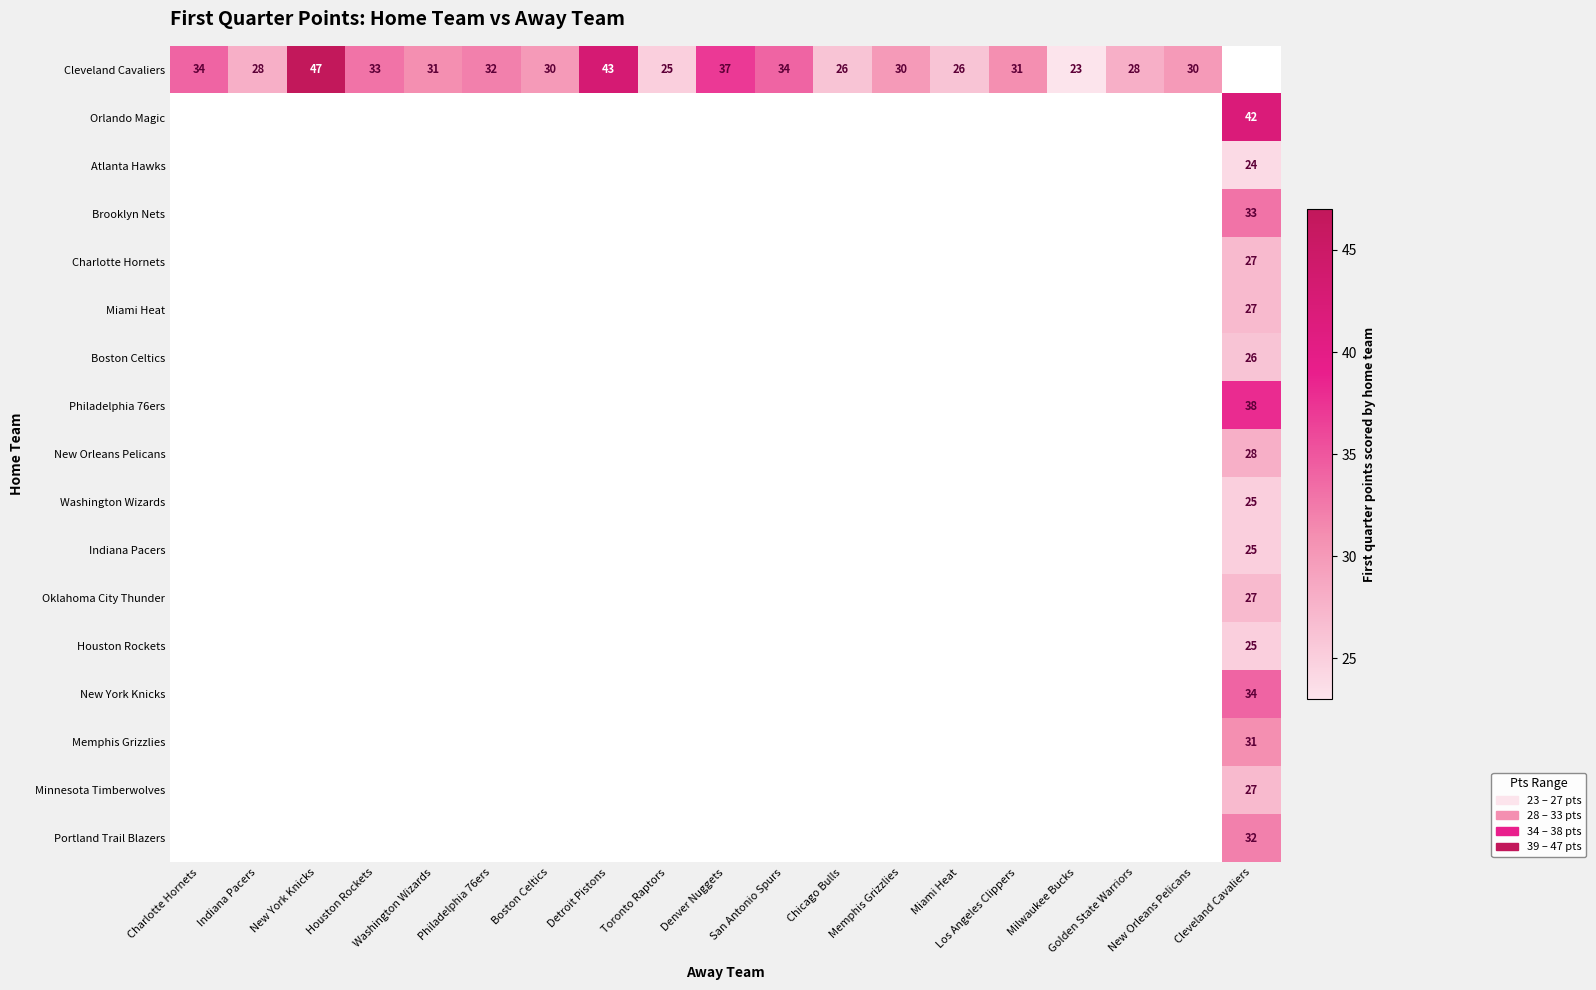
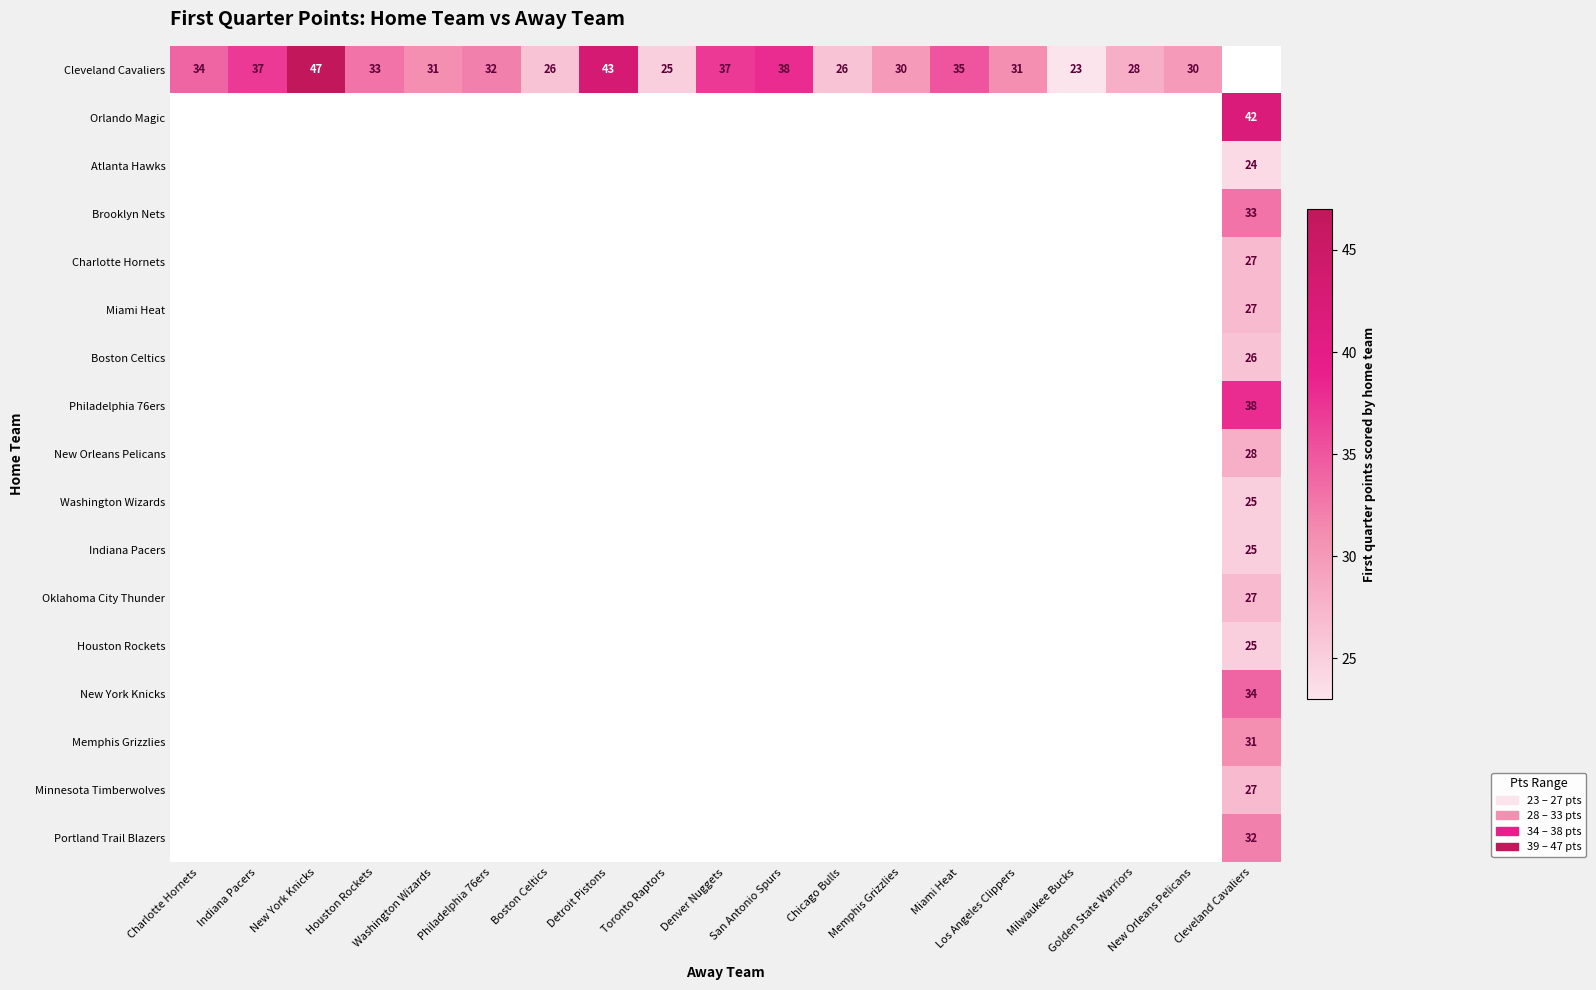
Cleveland Cavaliers, Indiana Pacers: 28 -> 37
Cleveland Cavaliers, Boston Celtics: 30 -> 26
Cleveland Cavaliers, San Antonio Spurs: 34 -> 38
Cleveland Cavaliers, Miami Heat: 26 -> 35
